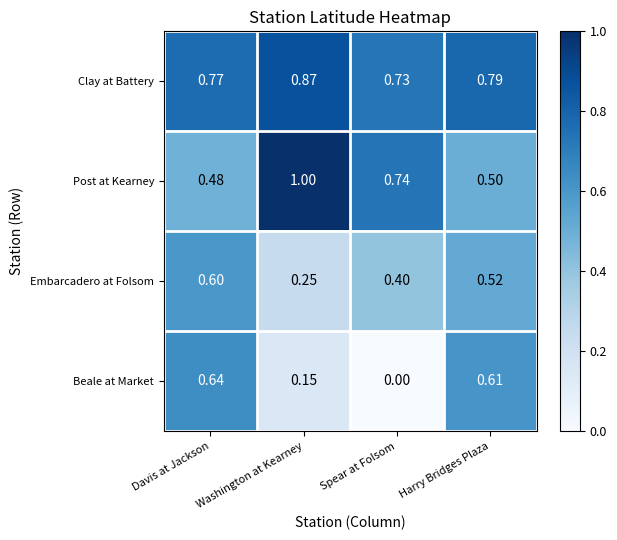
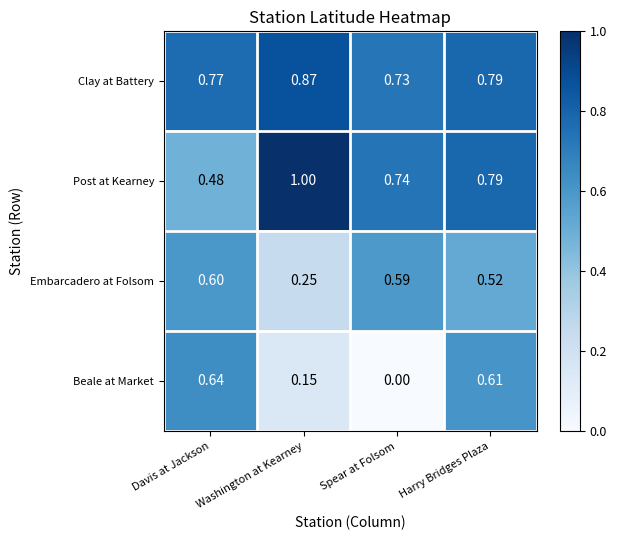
Post at Kearney, Harry Bridges Plaza: 0.50 -> 0.79
Embarcadero at Folsom, Spear at Folsom: 0.40 -> 0.59
